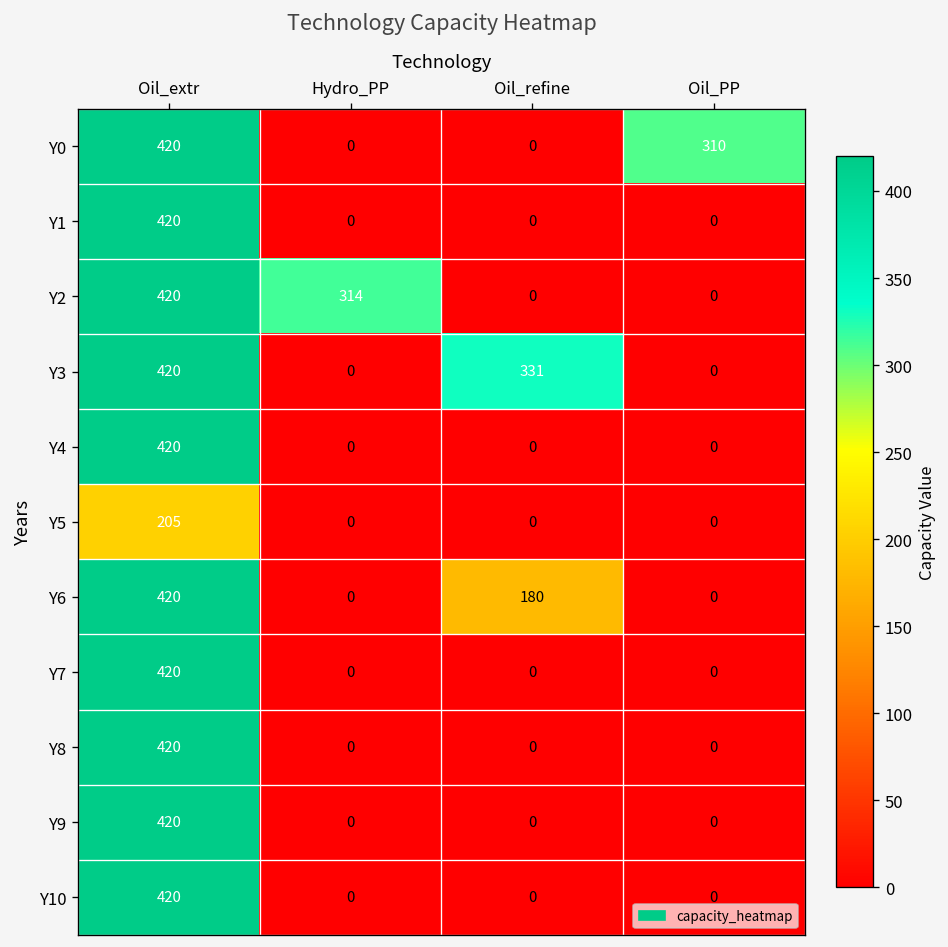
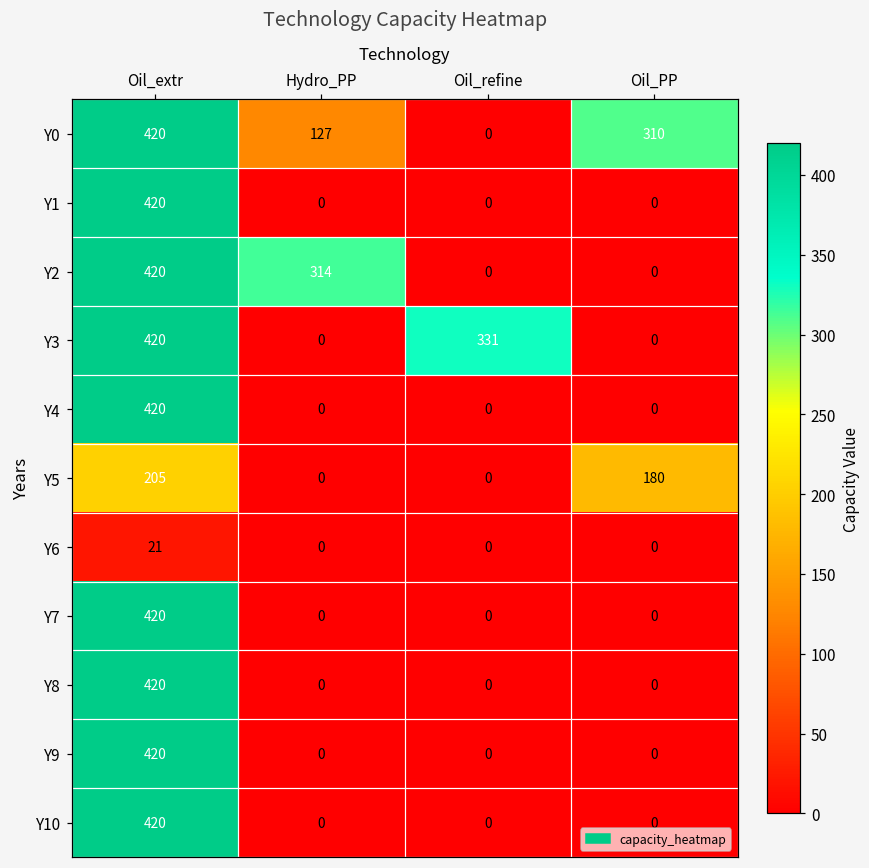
Y0, Hydro_PP: 0 -> 127
Y5, Oil_PP: 0 -> 180
Y6, Oil_extr: 420 -> 21
Y6, Oil_refine: 180 -> 0
